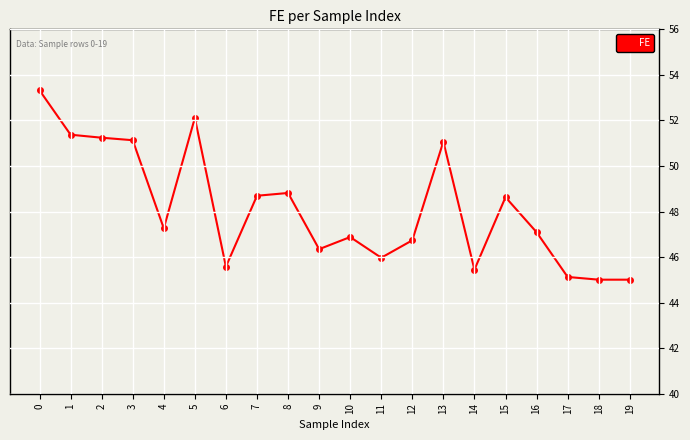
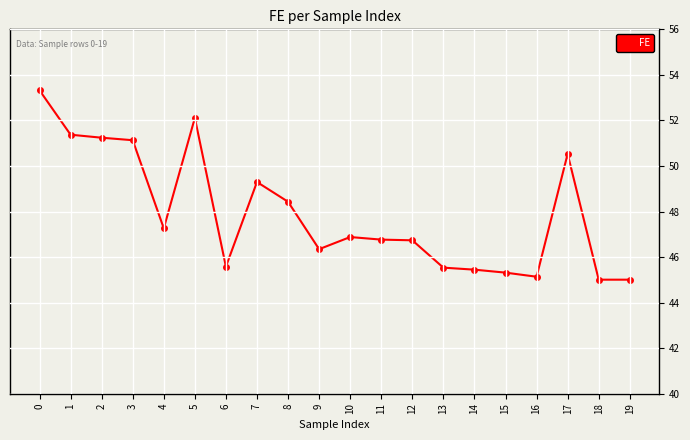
7: 48.7 -> 49.3
8: 48.8 -> 48.4
11: 46.0 -> 46.8
13: 51.1 -> 45.5
15: 48.6 -> 45.3
16: 47.1 -> 45.1
17: 45.1 -> 50.5
